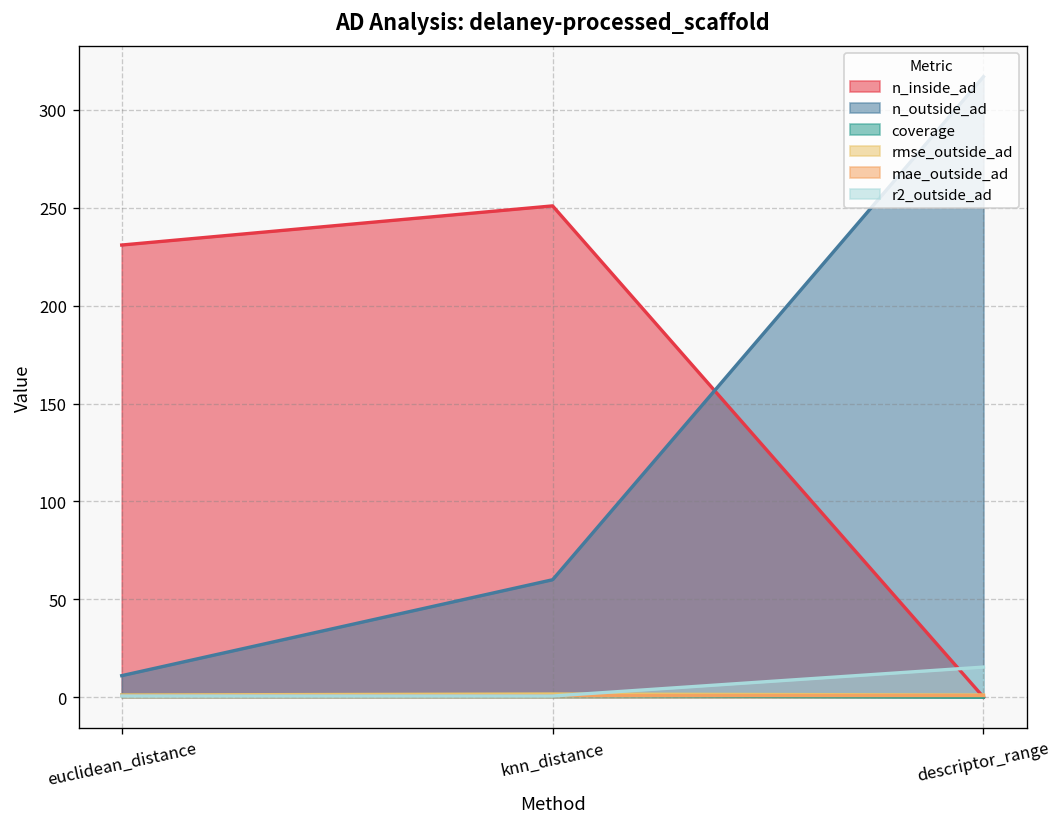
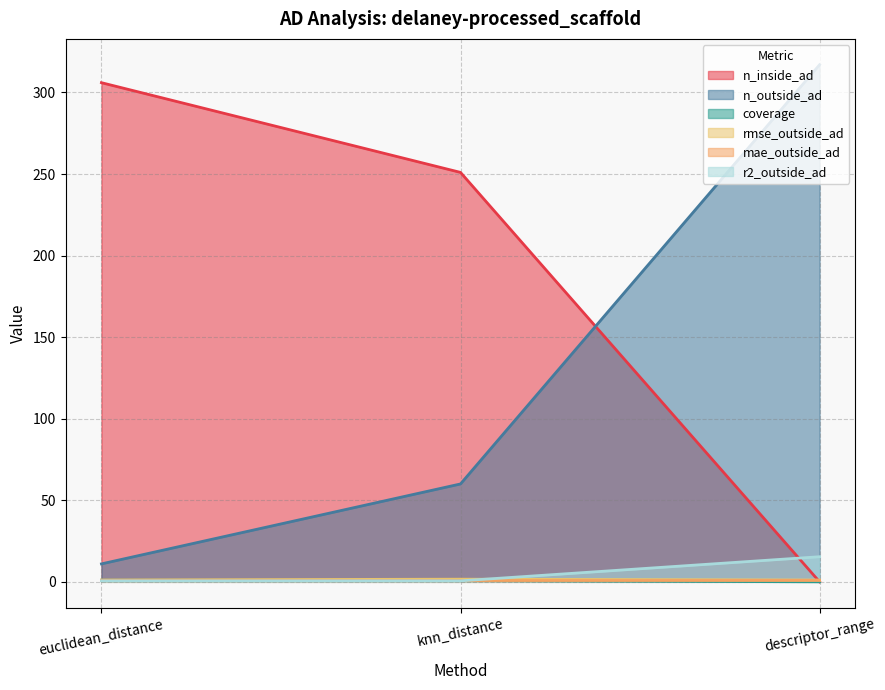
n_inside_ad, euclidean_distance: 231 -> 306
